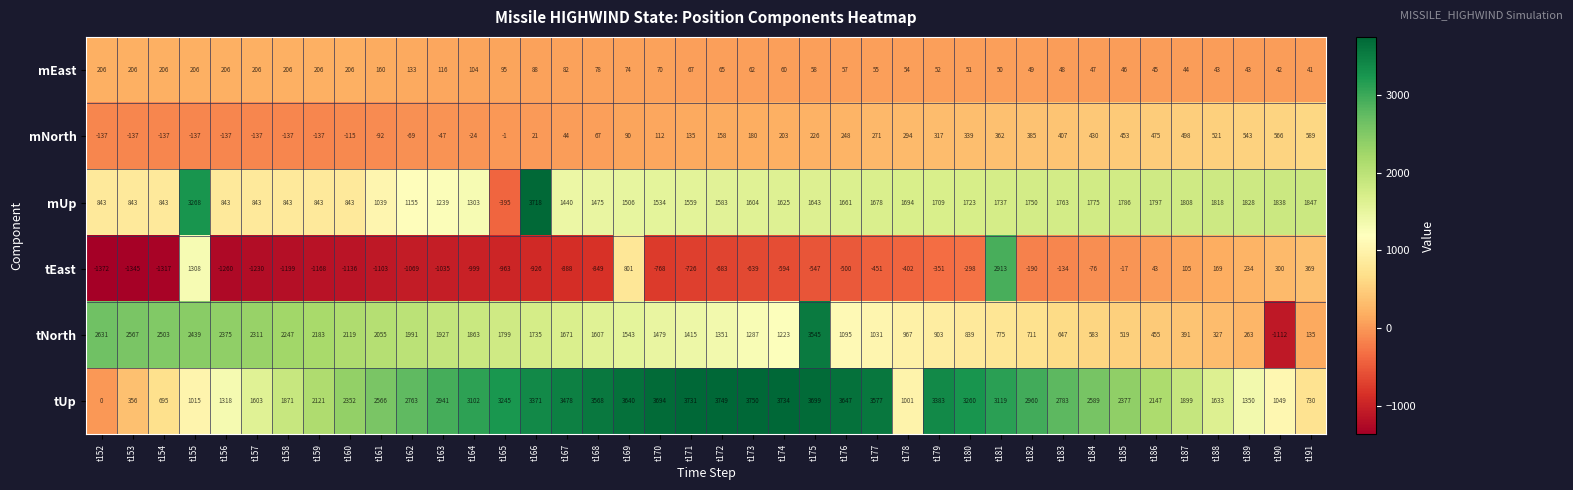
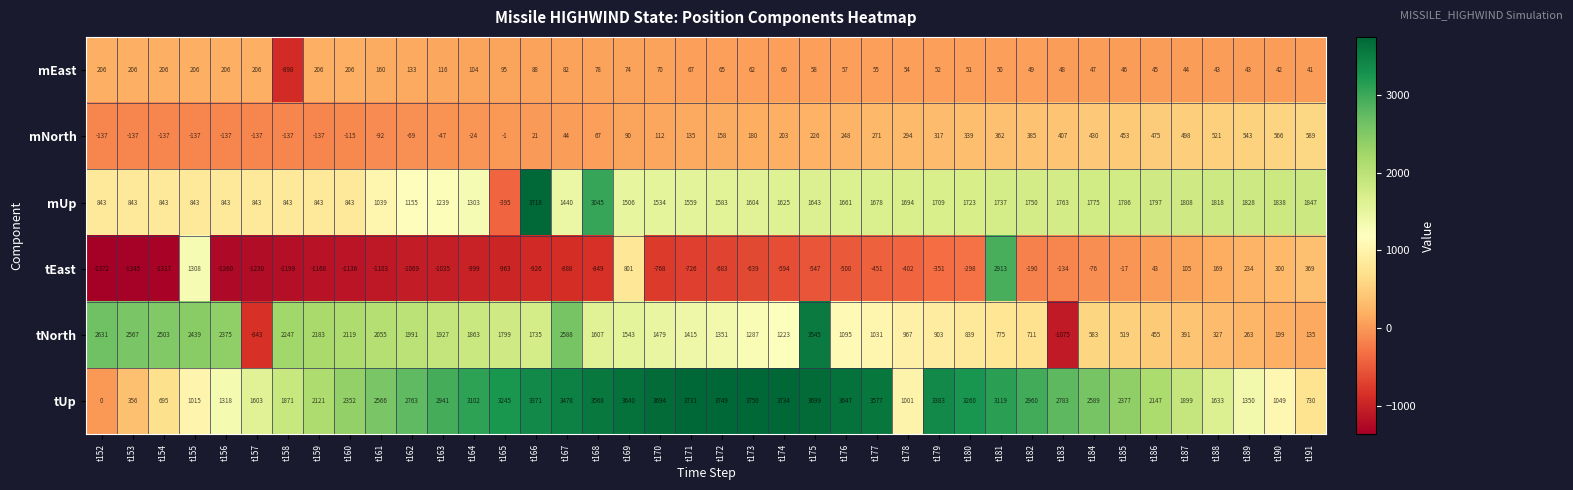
mEast, t158: 206 -> -898
mUp, t155: 3268 -> 843
mUp, t168: 1475 -> 3045
tNorth, t157: 2311 -> -843
tNorth, t167: 1671 -> 2588
tNorth, t183: 647 -> -1075
tNorth, t190: -1112 -> 199
